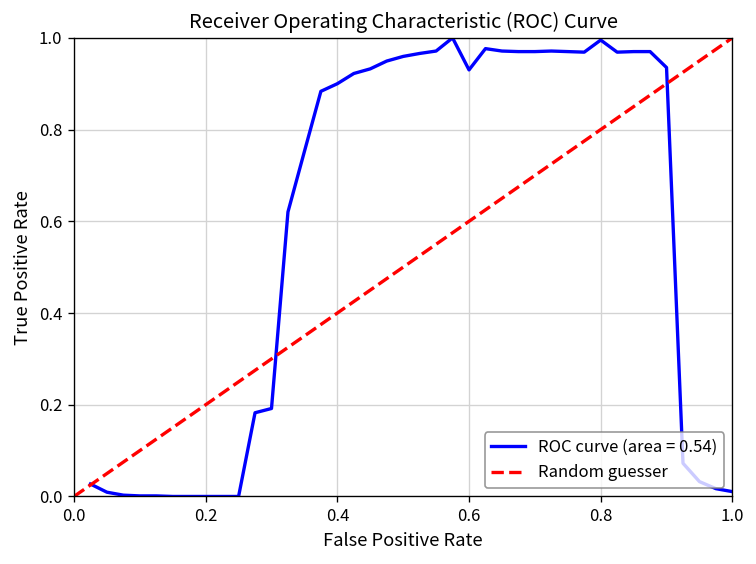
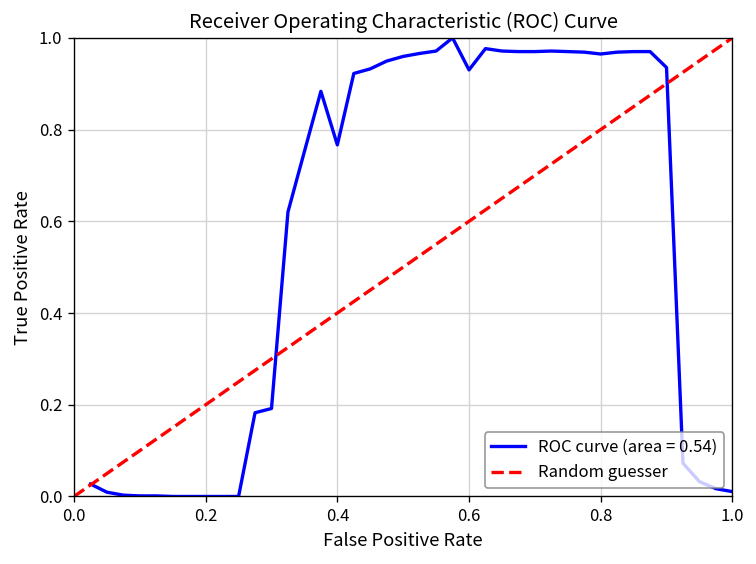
ROC curve (area = 0.54), 0.4: 0.90 -> 0.77
ROC curve (area = 0.54), 0.8: 1.00 -> 0.96
